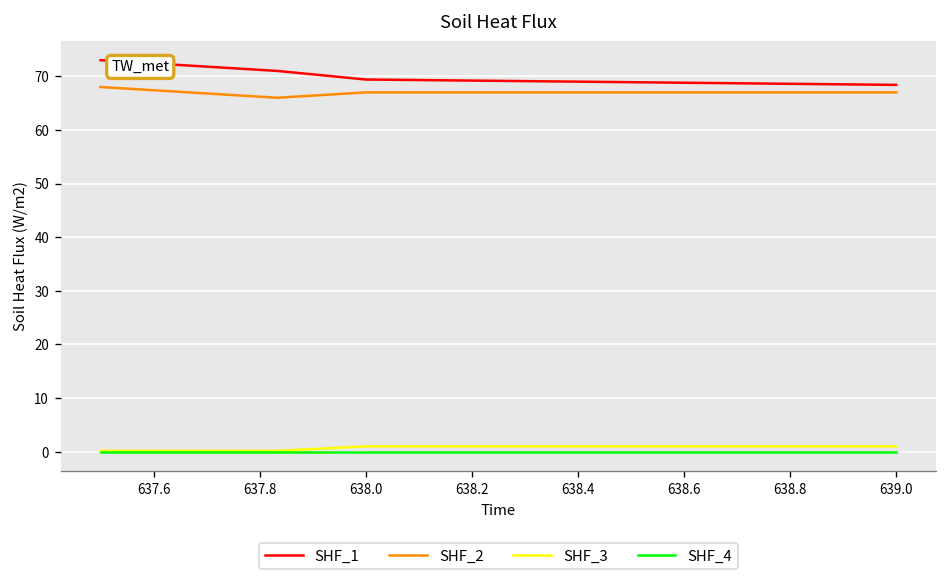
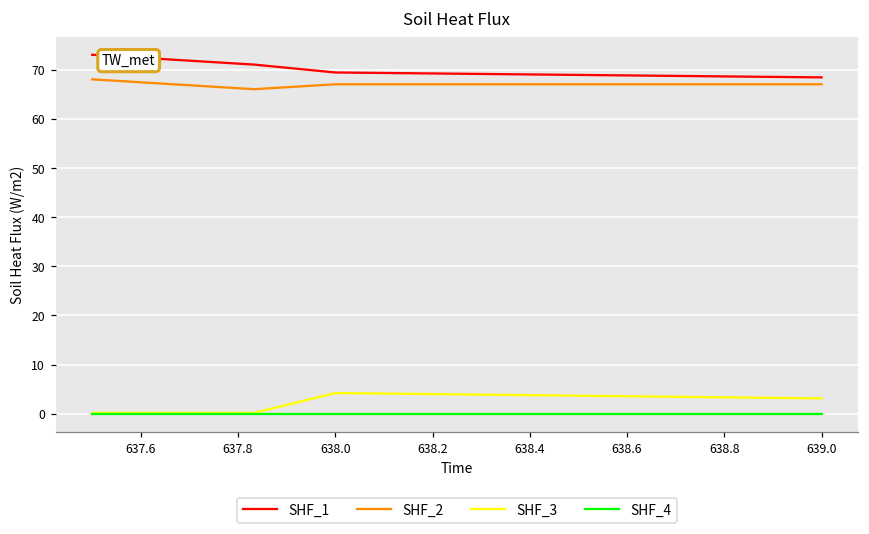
SHF_3, 638.0: 1 -> 4
SHF_3, 639.0: 1 -> 3
